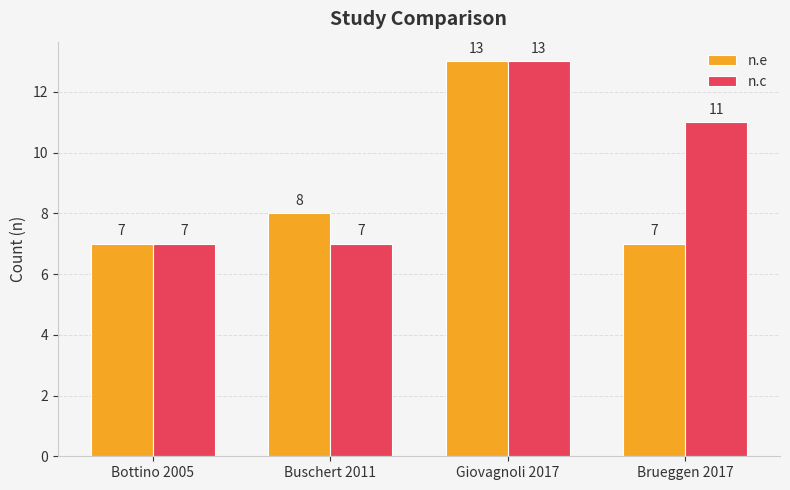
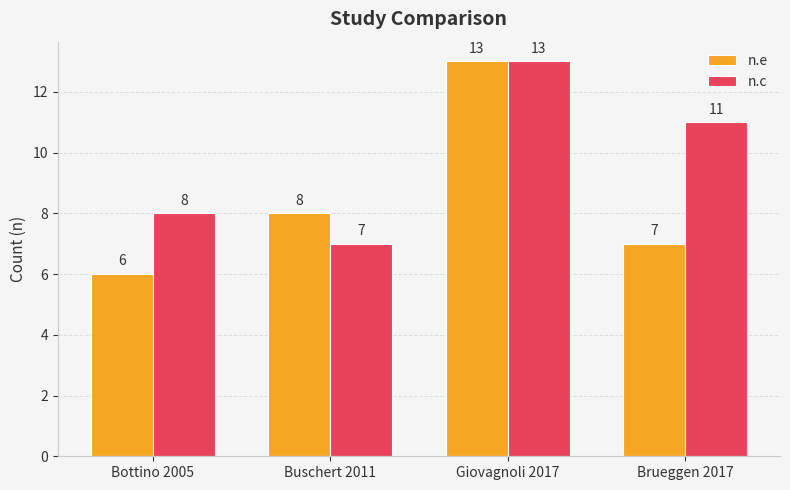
n.e, Bottino 2005: 7 -> 6
n.c, Bottino 2005: 7 -> 8
